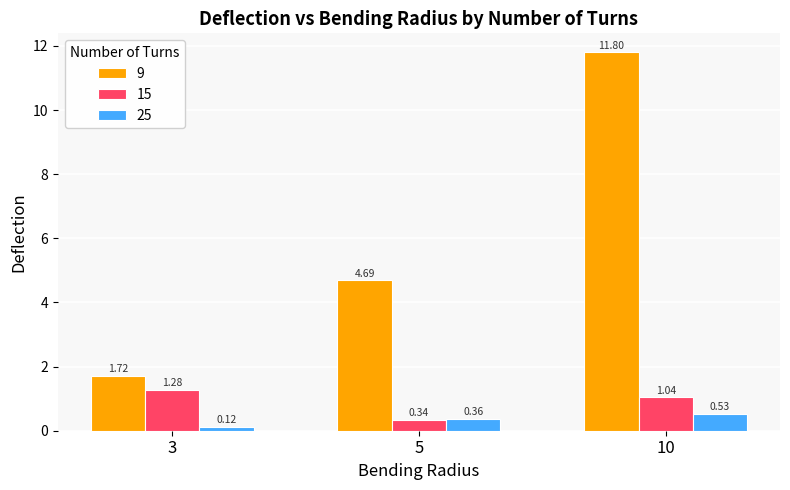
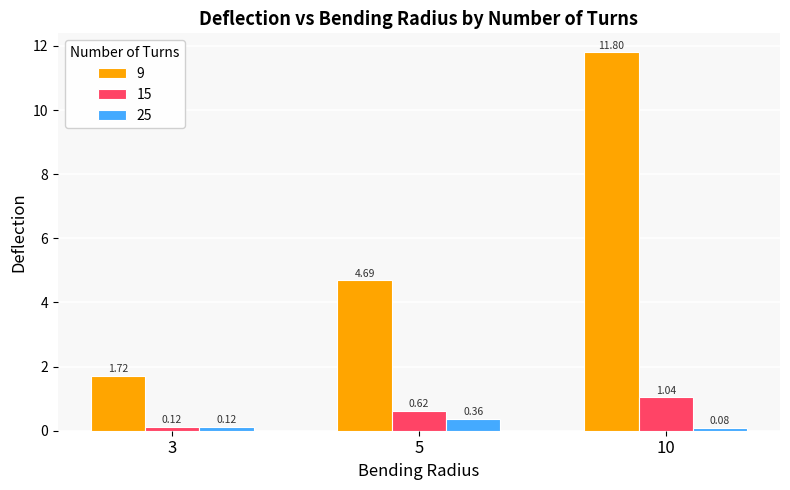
15, 3: 1.28 -> 0.12
15, 5: 0.34 -> 0.62
25, 10: 0.53 -> 0.08
